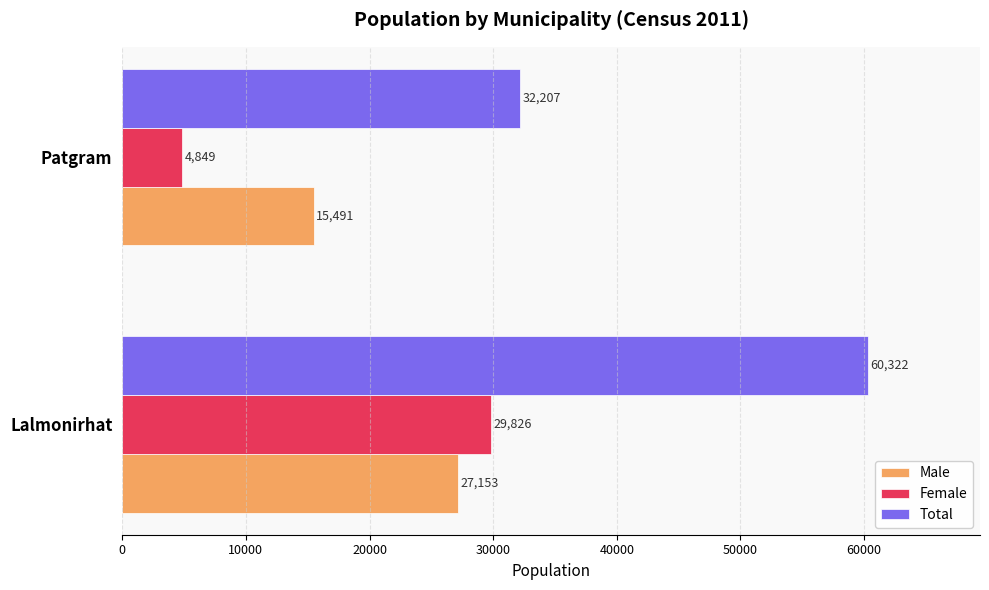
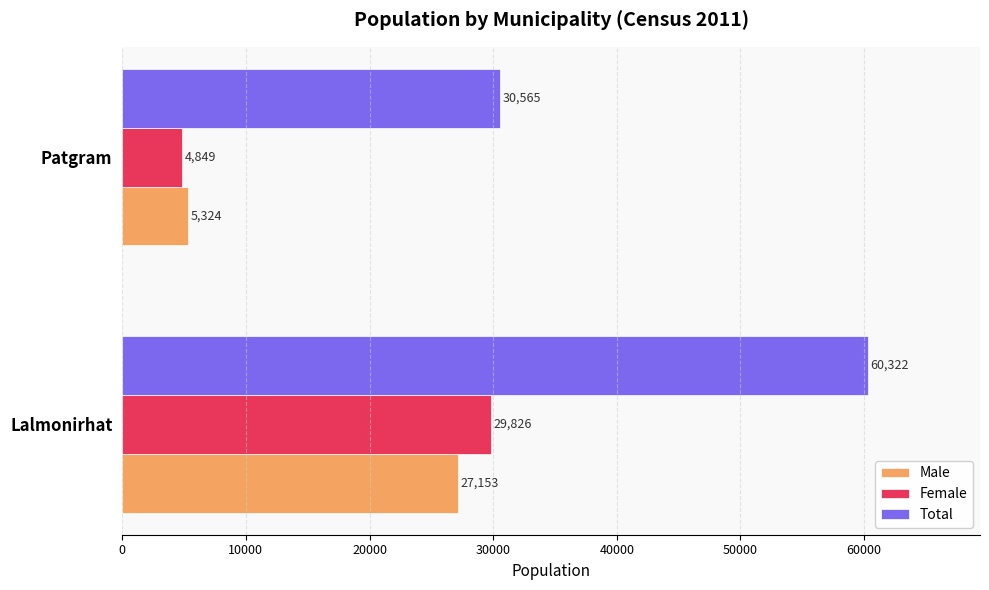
Total, Patgram: 32,207 -> 30,565
Male, Patgram: 15,491 -> 5,324
